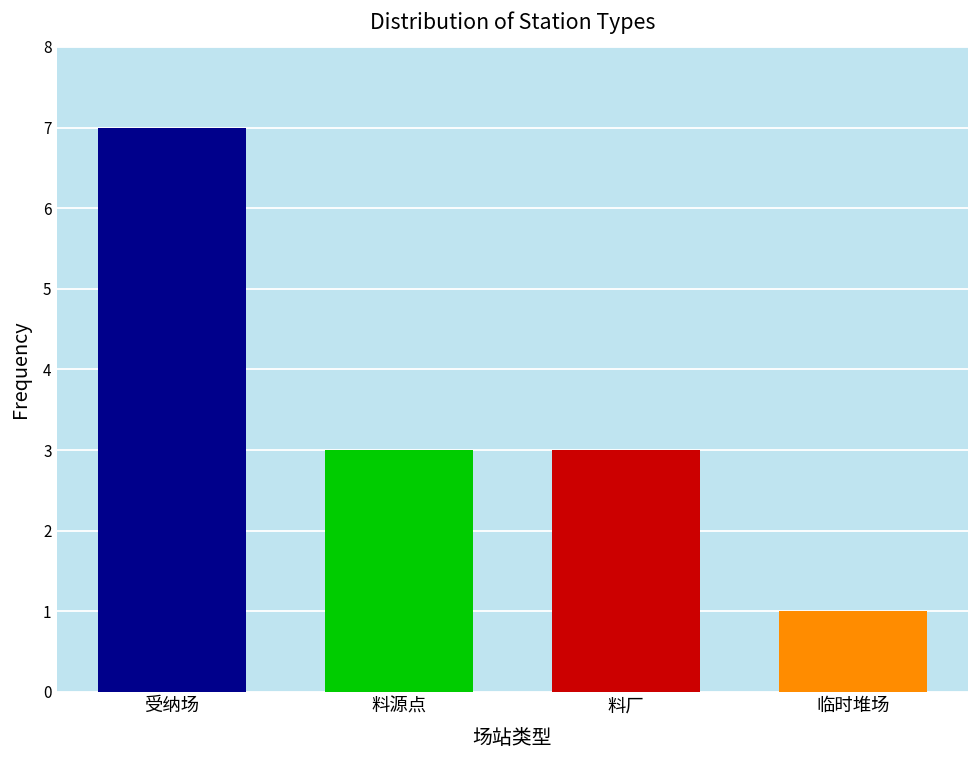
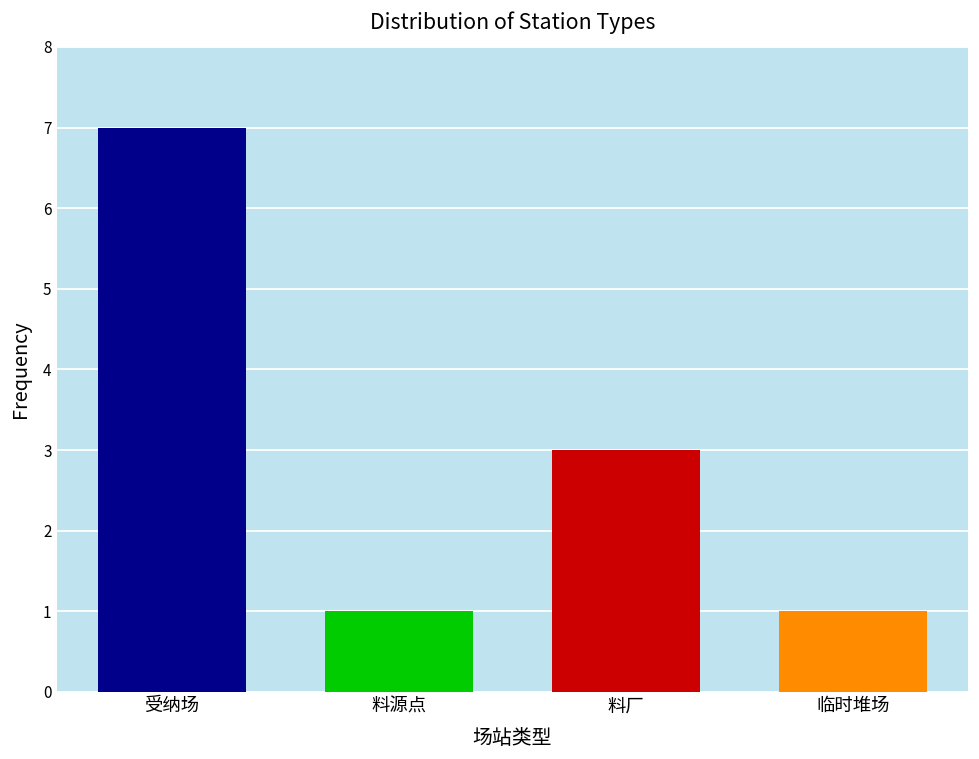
料源点: 3 -> 1
